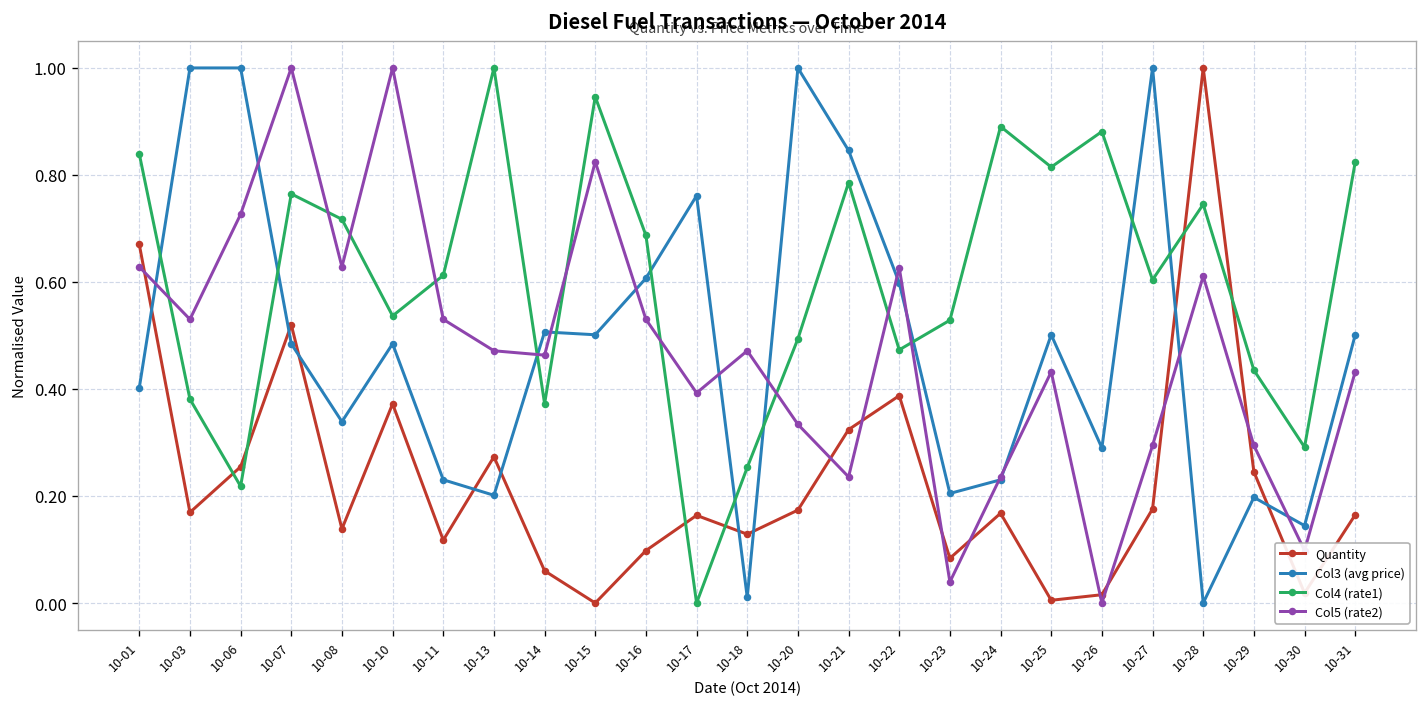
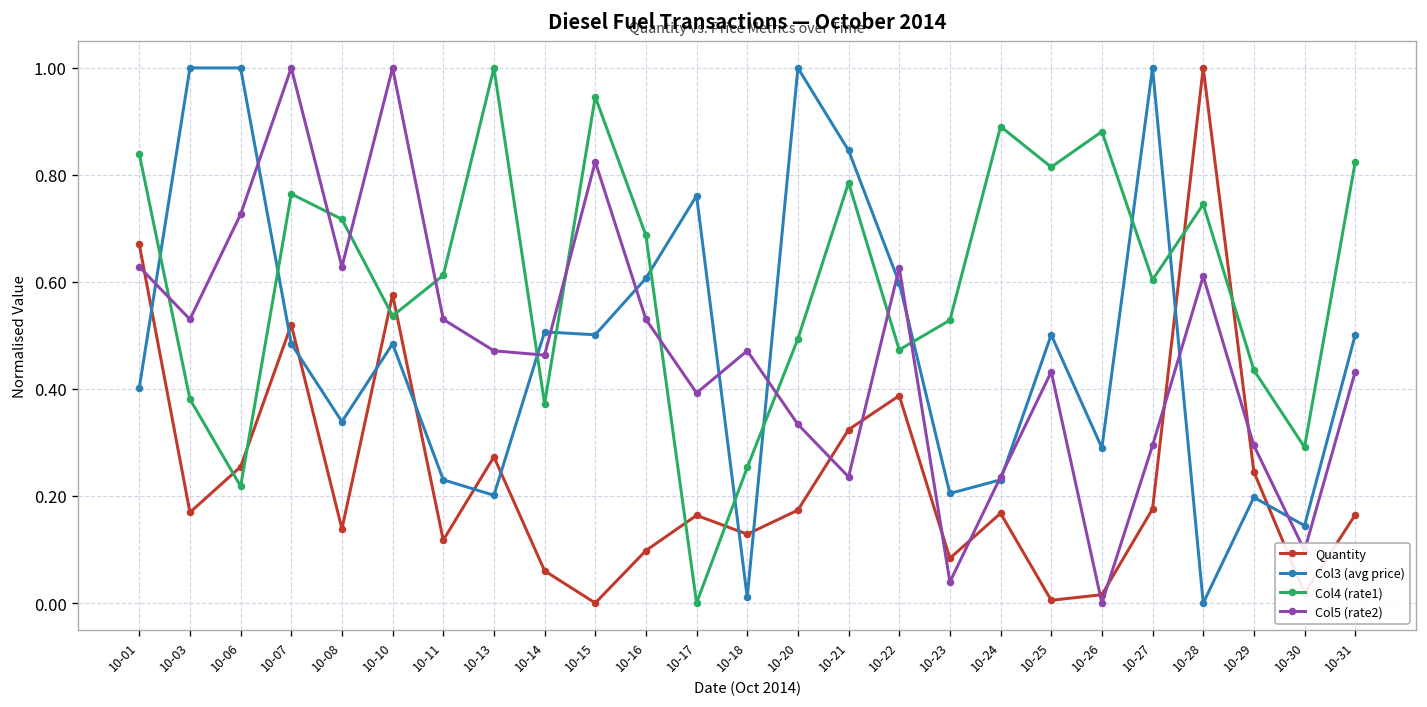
Quantity, 10-10: 0.37 -> 0.58
